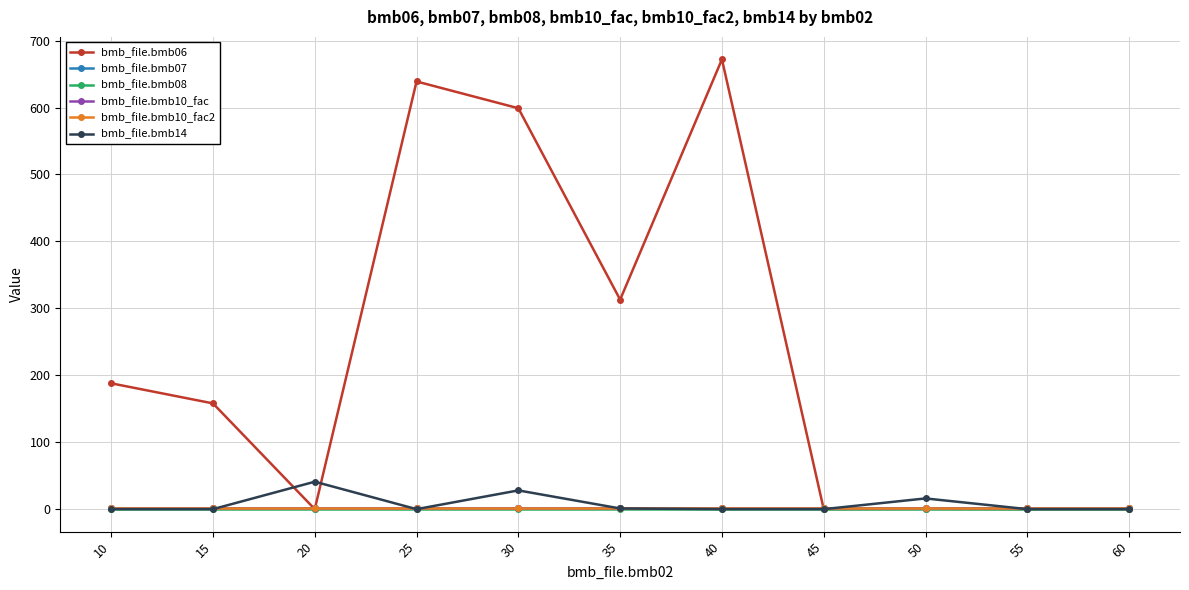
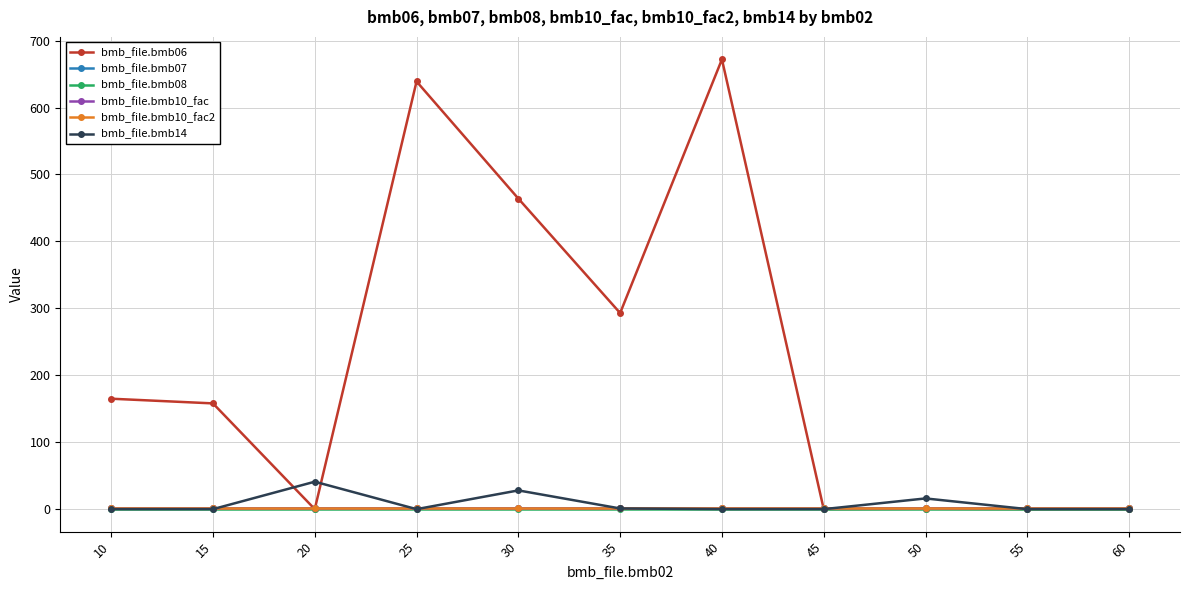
bmb_file.bmb06, 10: 190 -> 170
bmb_file.bmb06, 30: 600 -> 460
bmb_file.bmb06, 35: 310 -> 290
